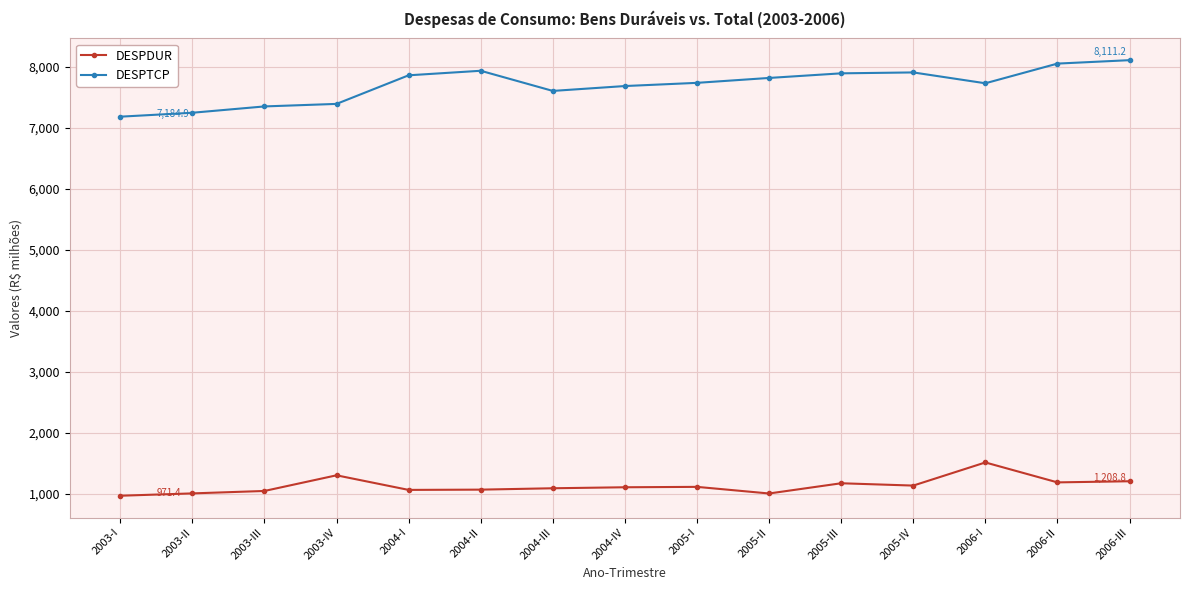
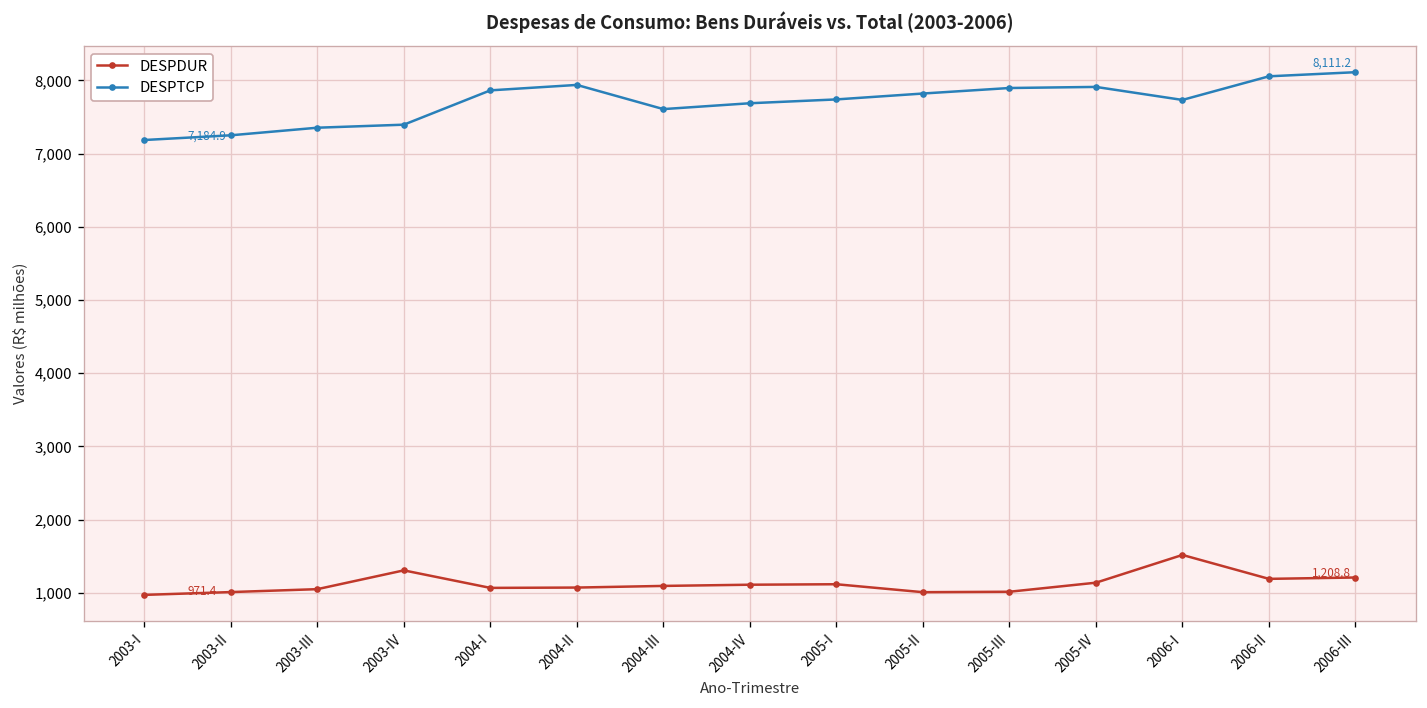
DESPDUR, 2005-III: 1,200 -> 1,000
